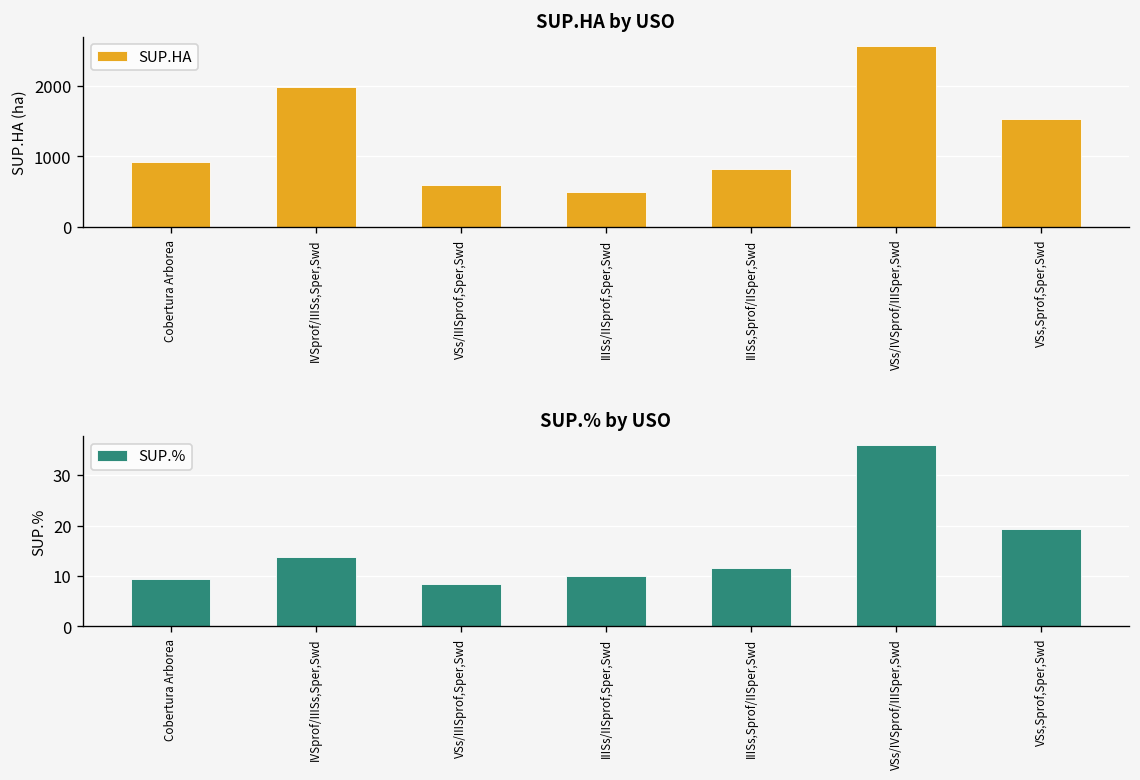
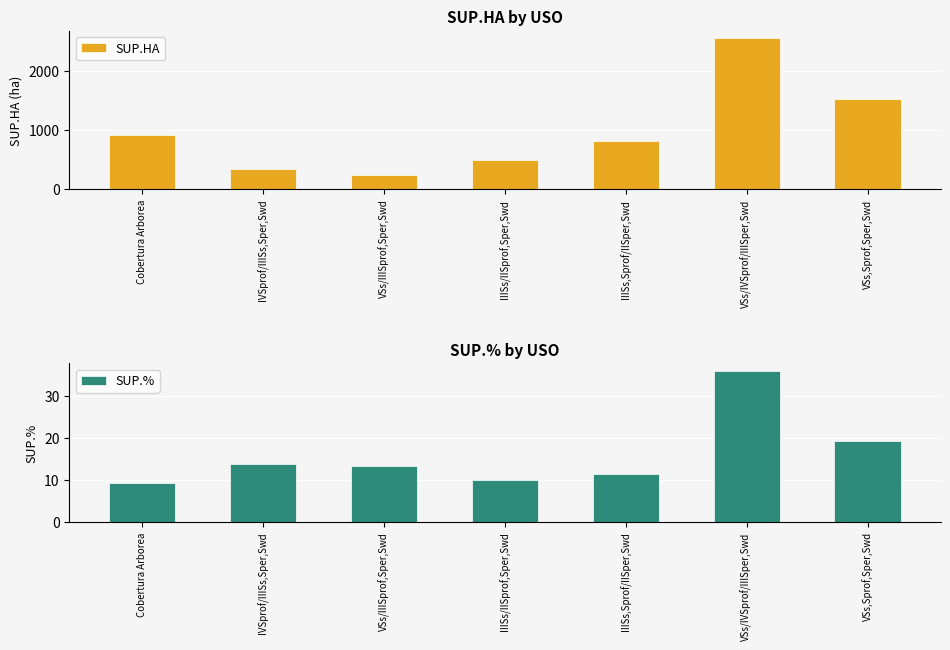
SUP.HA by USO, IVSprof/IIISs,Sper,Swd: 2000 -> 300
SUP.HA by USO, VSs/IIISprof,Sper,Swd: 600 -> 200
SUP.% by USO, VSs/IIISprof,Sper,Swd: 8 -> 13
